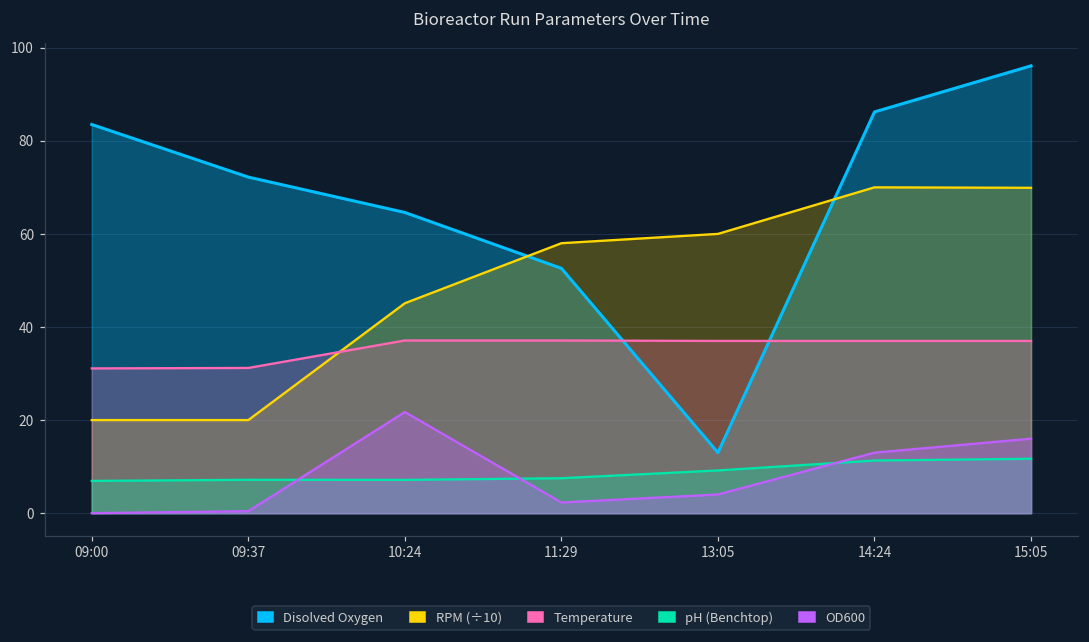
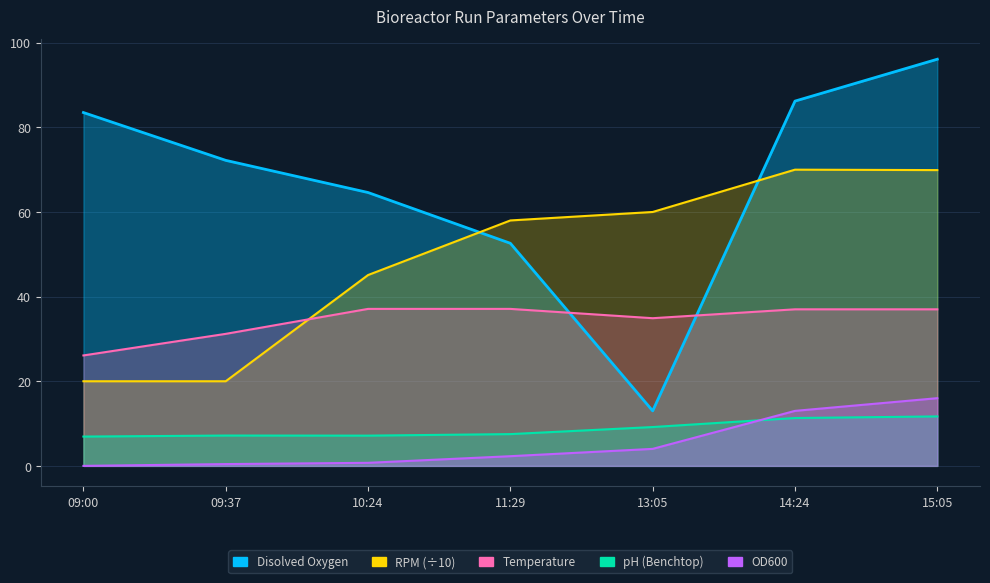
Temperature, 09:00: 31 -> 26
OD600, 10:24: 22 -> 1
Temperature, 13:05: 37 -> 35
